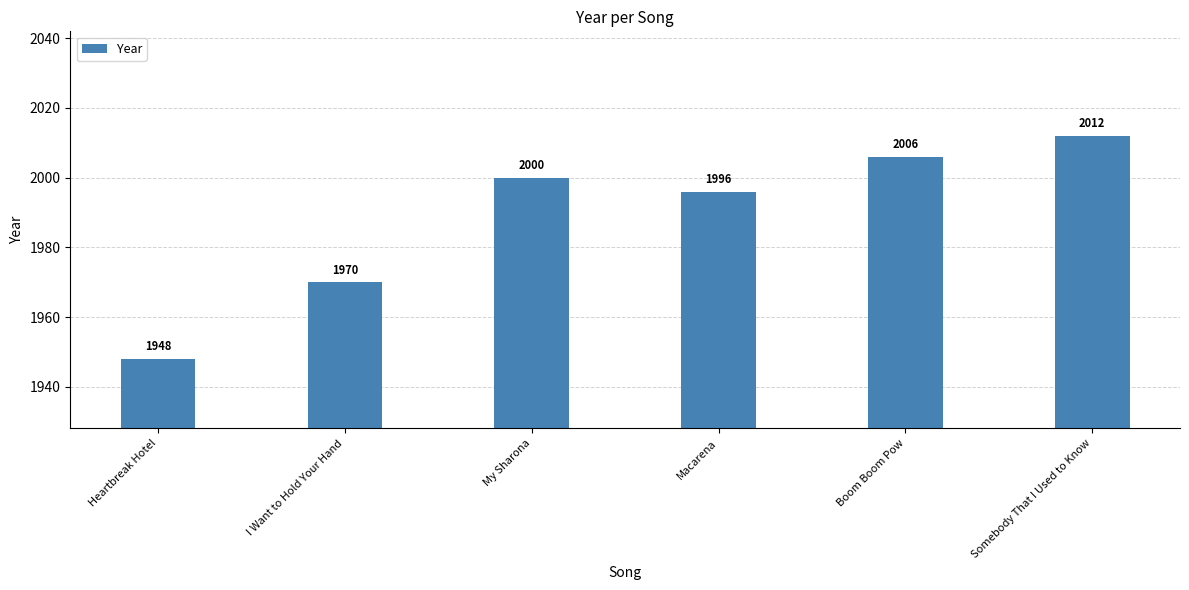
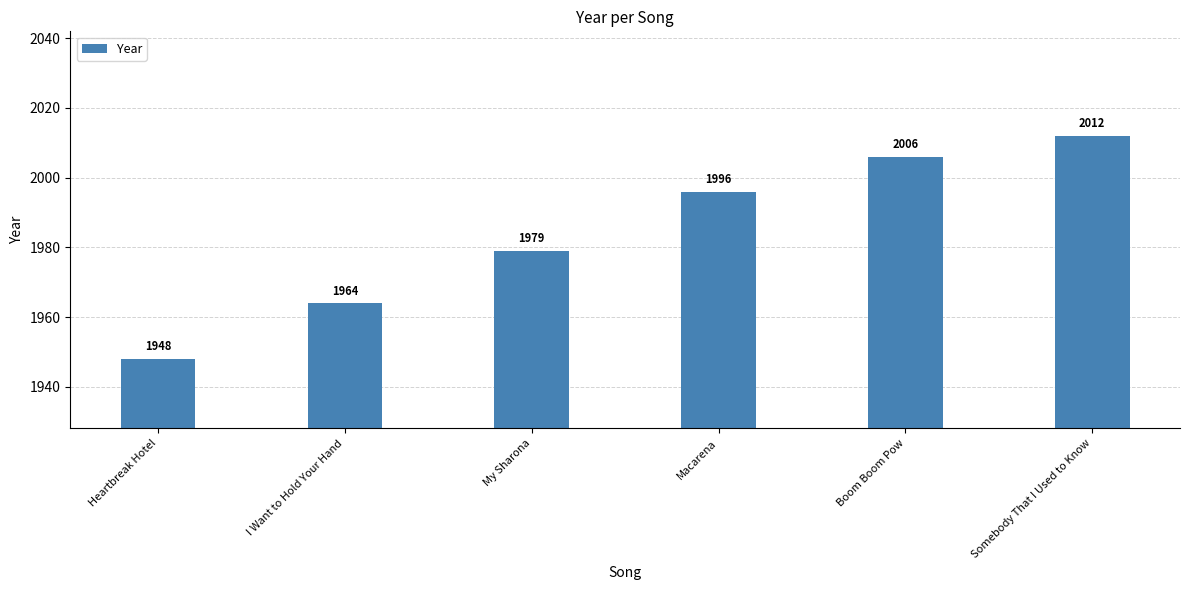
I Want to Hold Your Hand: 1970 -> 1964
My Sharona: 2000 -> 1979
